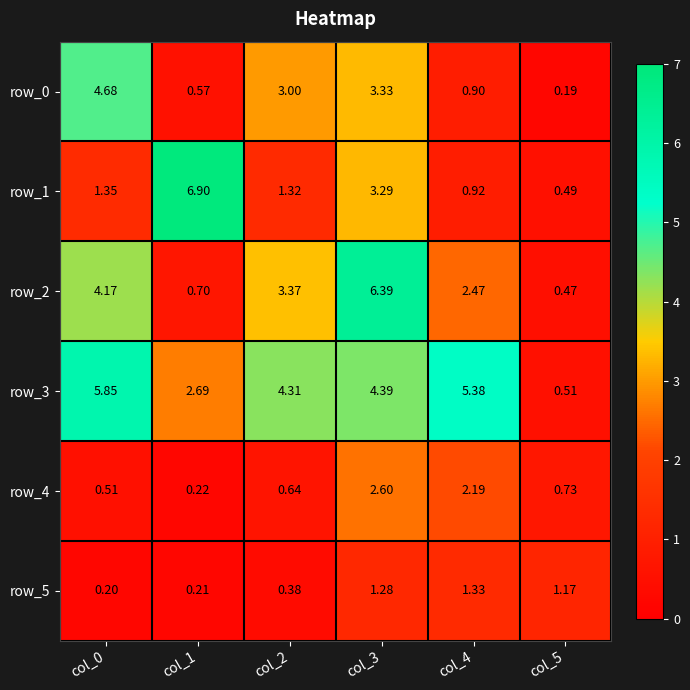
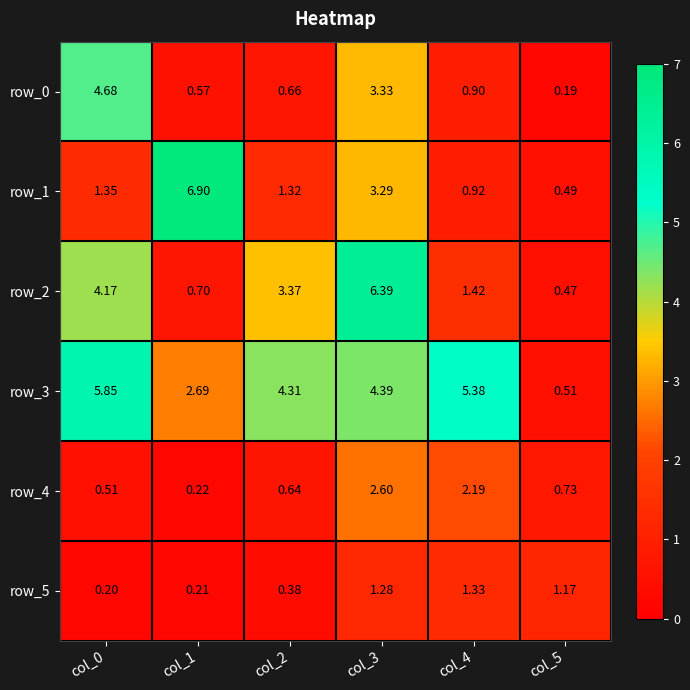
row_0, col_2: 3.00 -> 0.66
row_2, col_4: 2.47 -> 1.42
